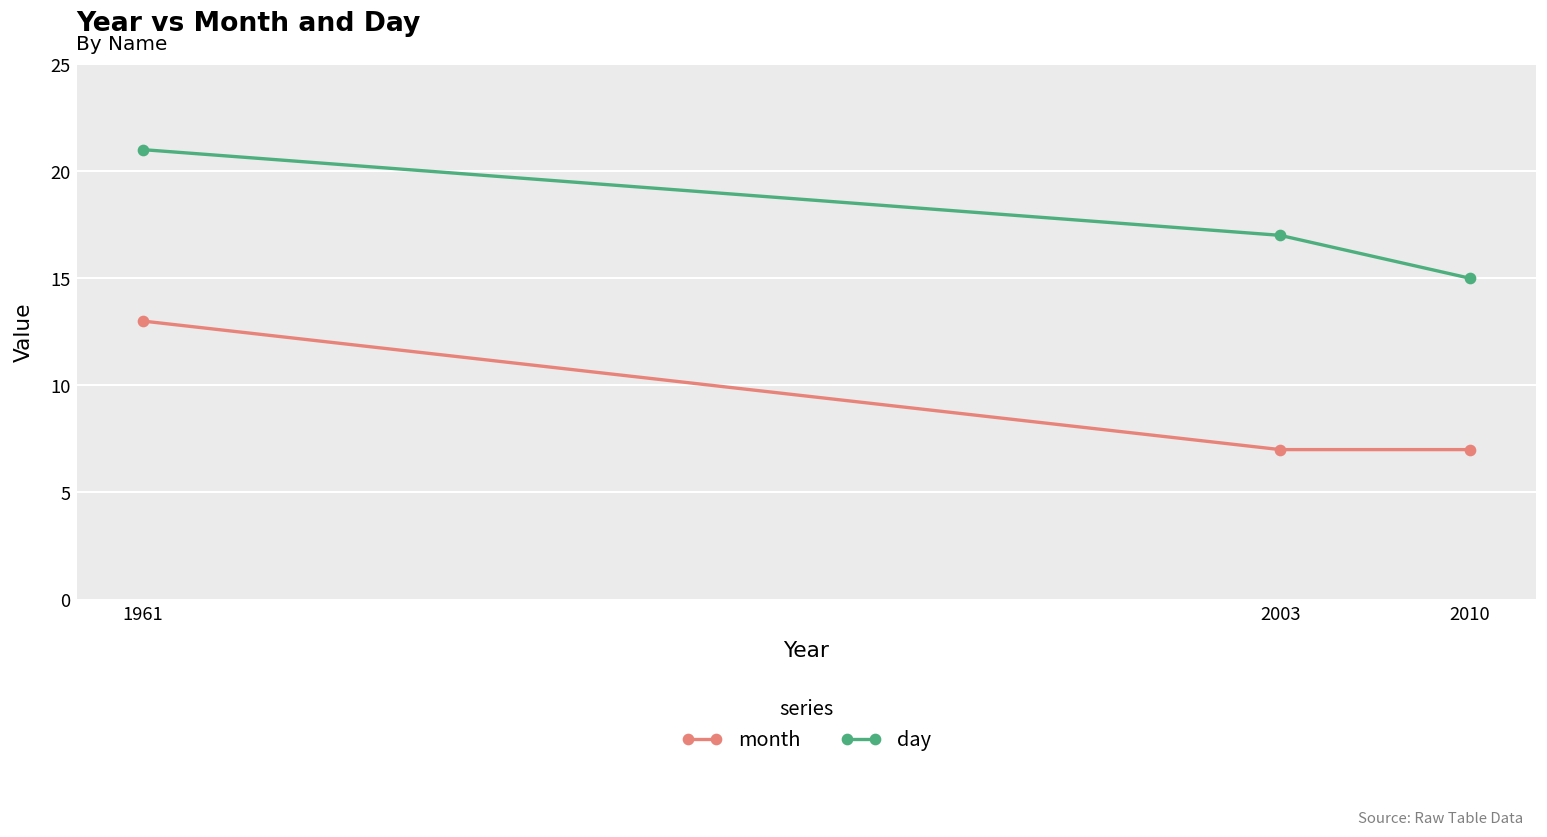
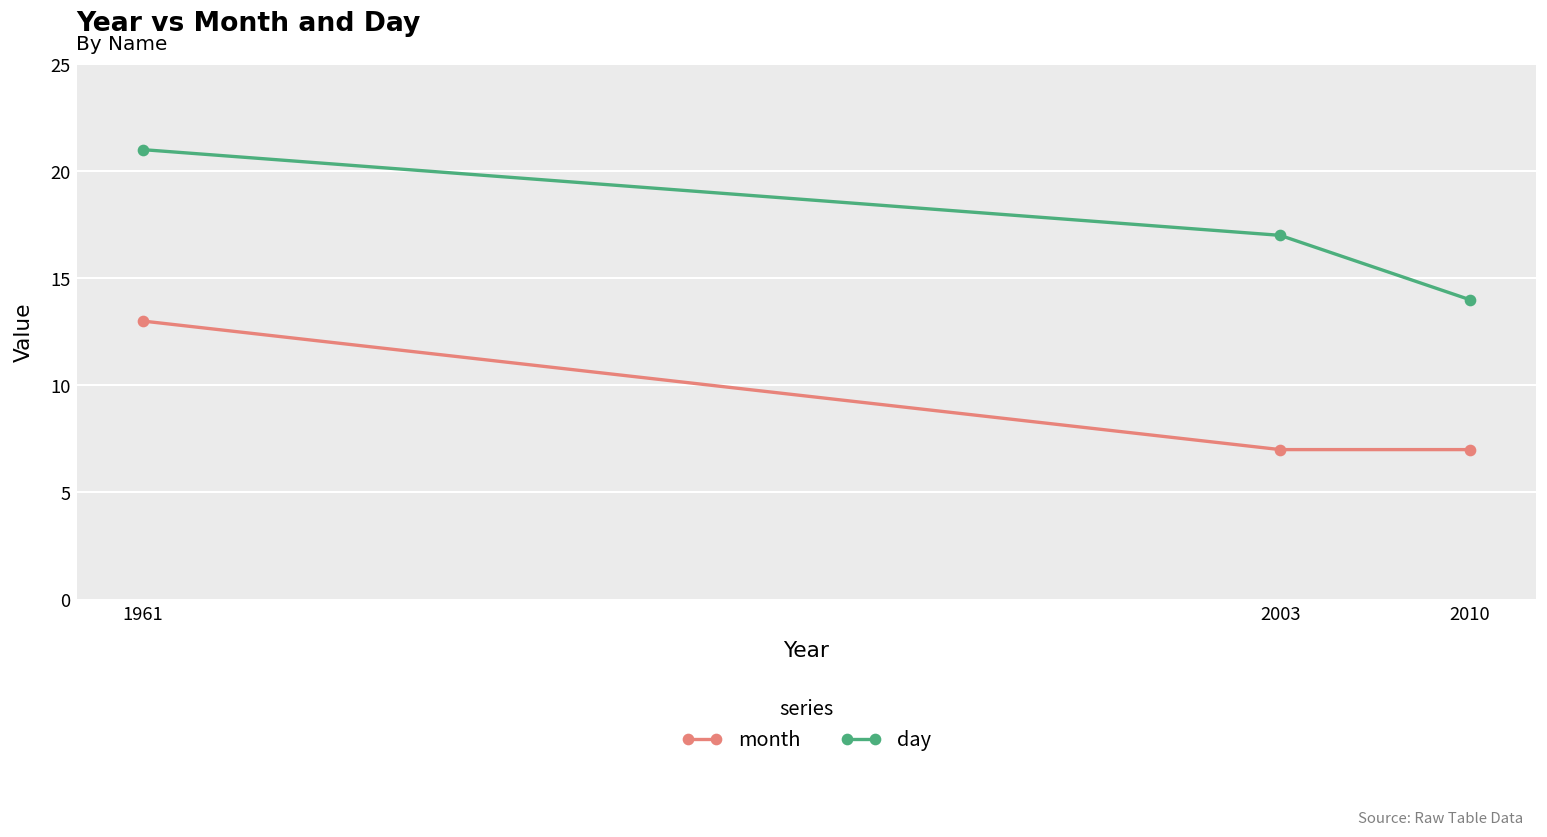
day, 2010: 15 -> 14
